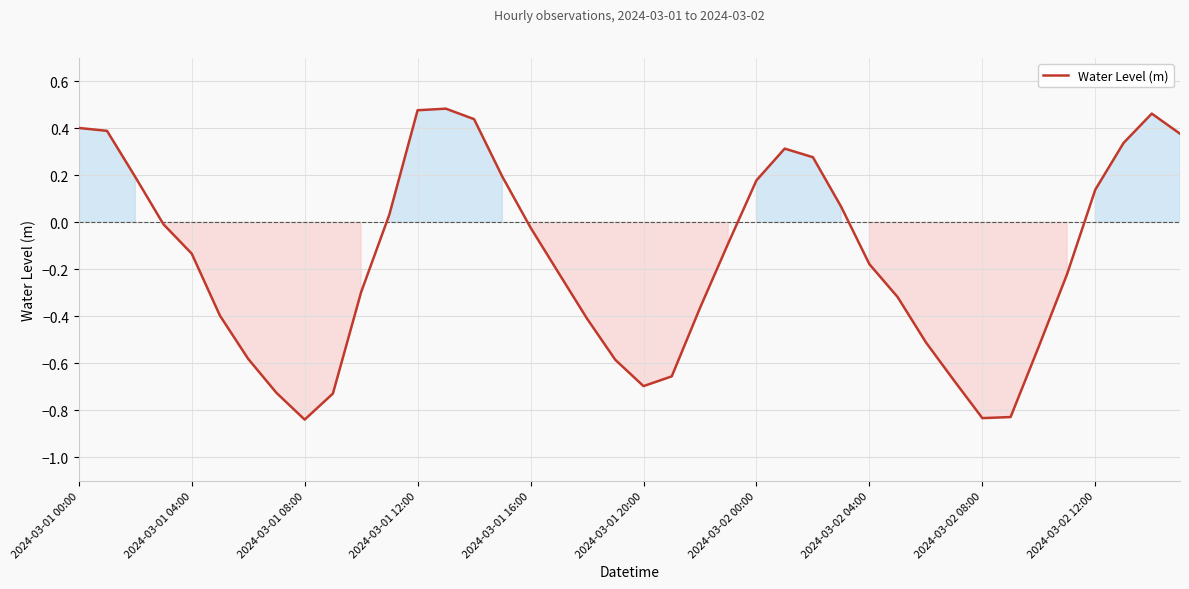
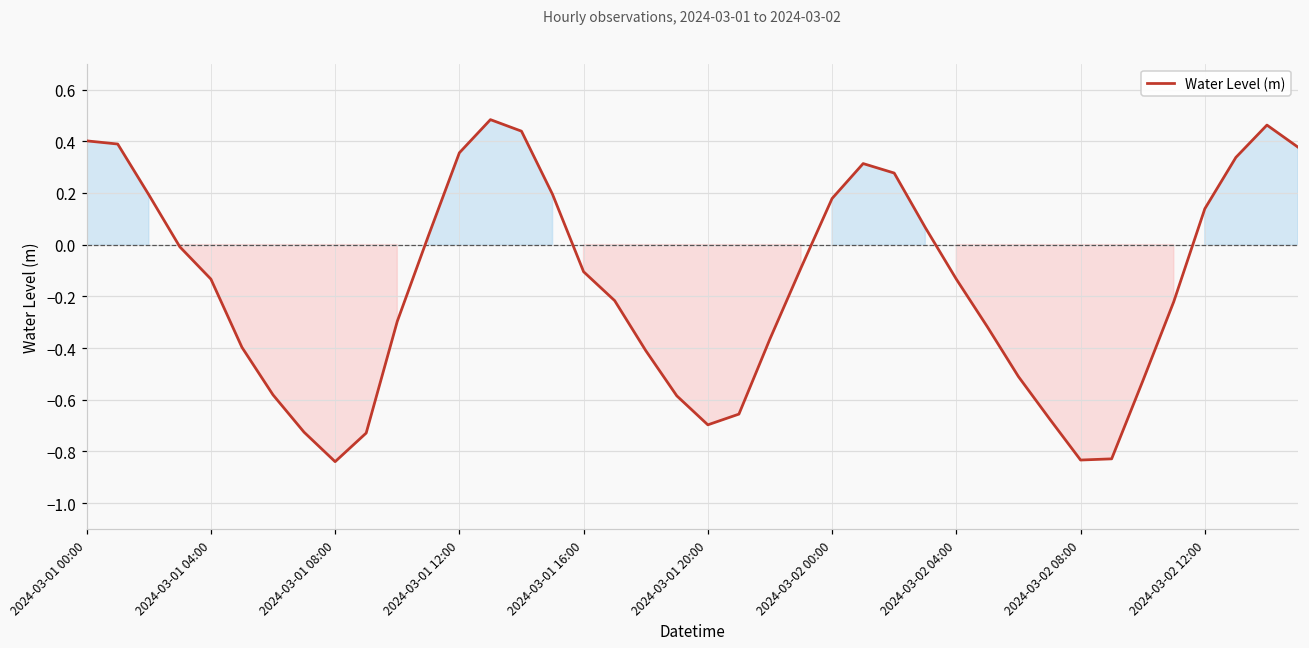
2024-03-01 12:00: 0.48 -> 0.36
2024-03-01 16:00: -0.02 -> -0.10
2024-03-02 04:00: -0.18 -> -0.13
